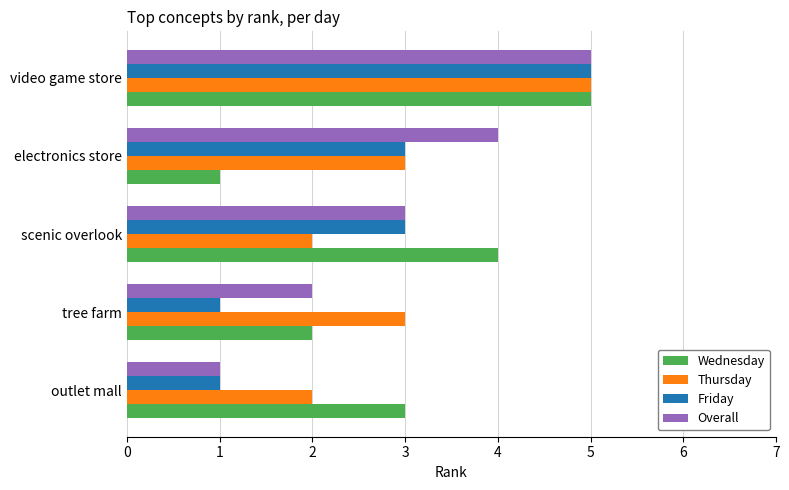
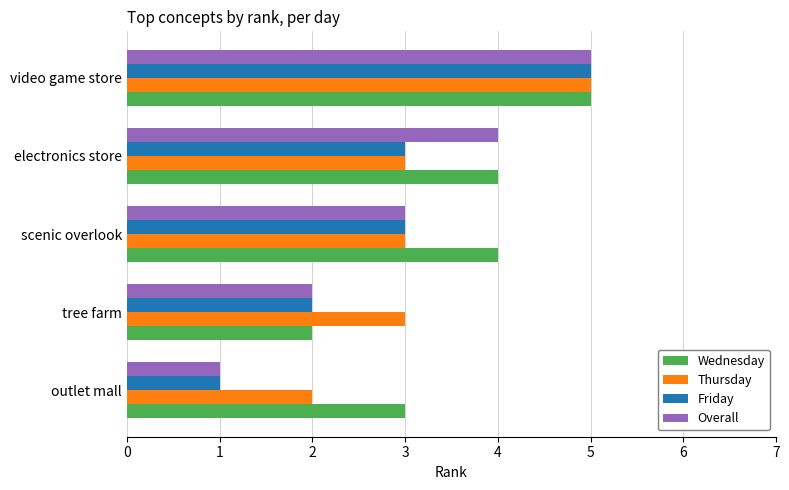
Wednesday, electronics store: 1 -> 4
Thursday, scenic overlook: 2 -> 3
Friday, tree farm: 1 -> 2
